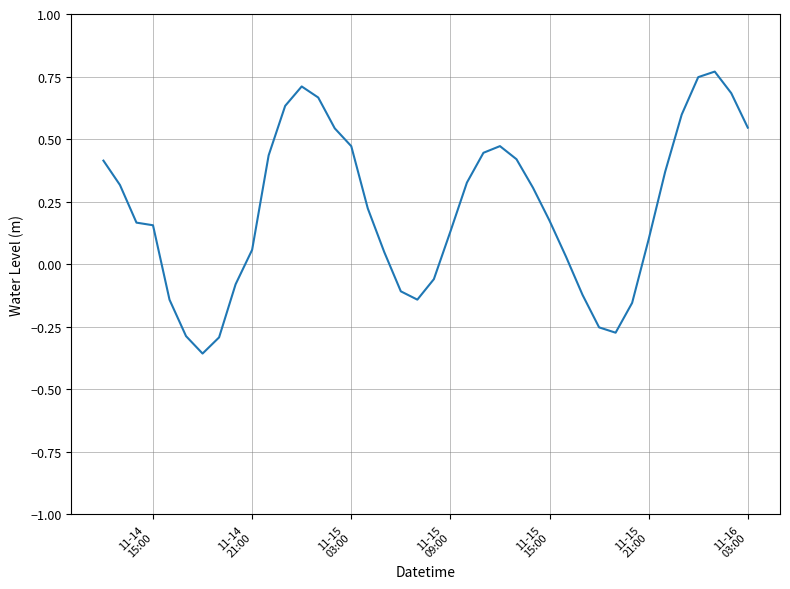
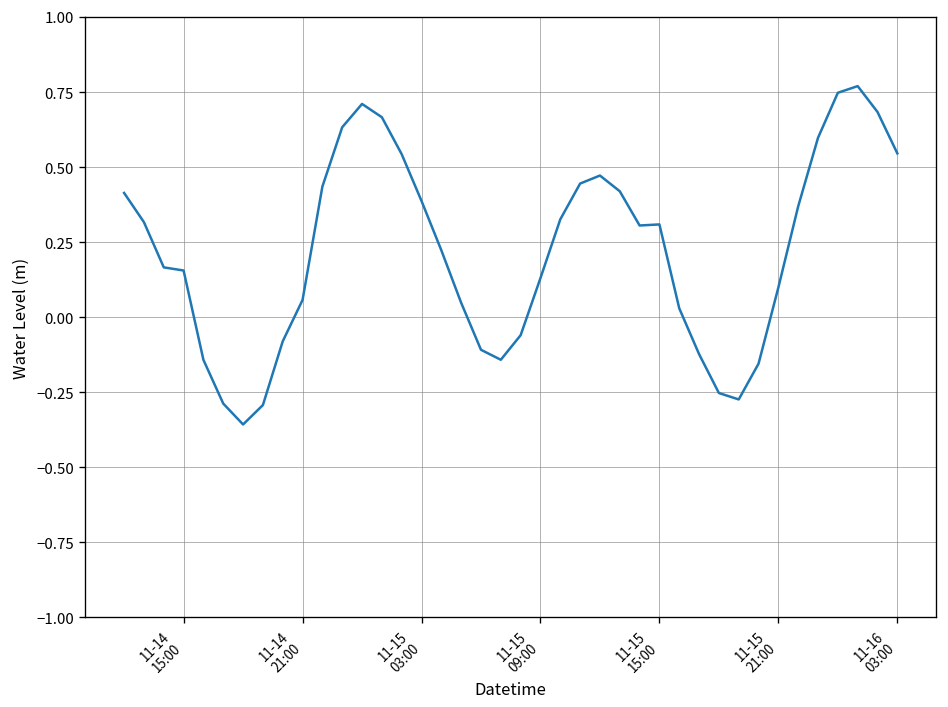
11-15 03:00: 0.47 -> 0.39
11-15 15:00: 0.17 -> 0.31
